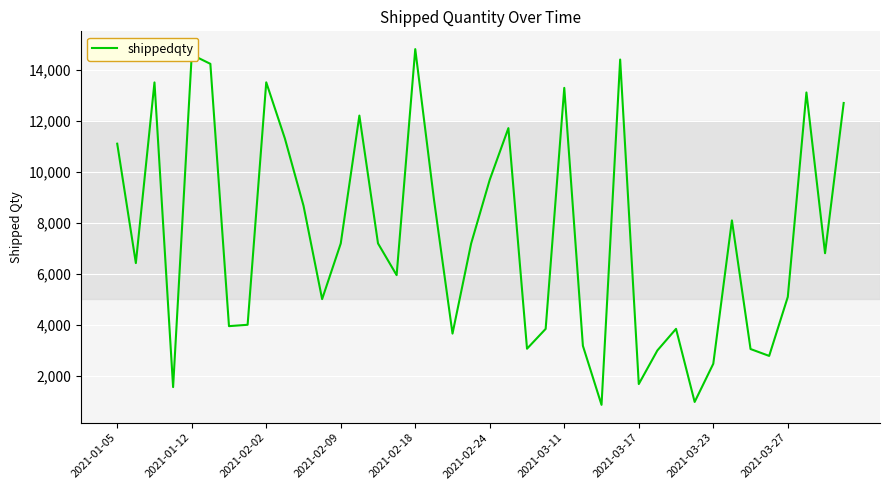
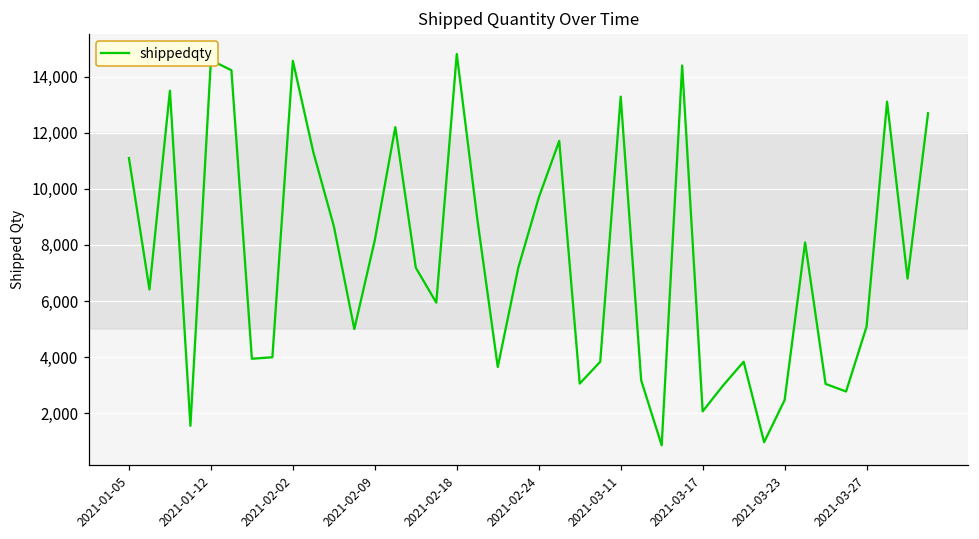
2021-02-02: 13,500 -> 14,600
2021-02-09: 7,200 -> 8,200
2021-03-17: 1,700 -> 2,100
